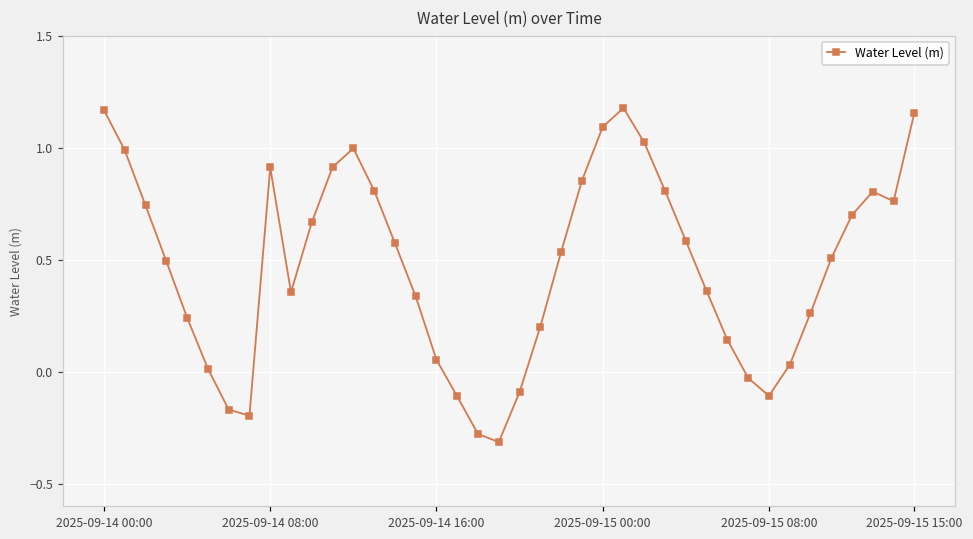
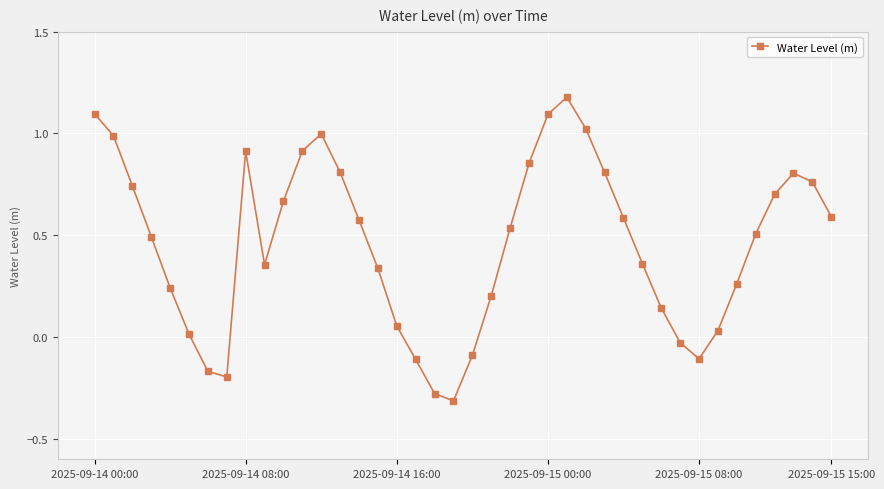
2025-09-14 00:00: 1.17 -> 1.10
2025-09-15 15:00: 1.16 -> 0.59
